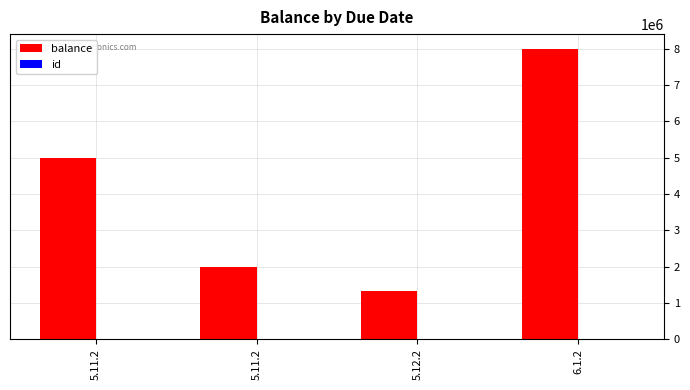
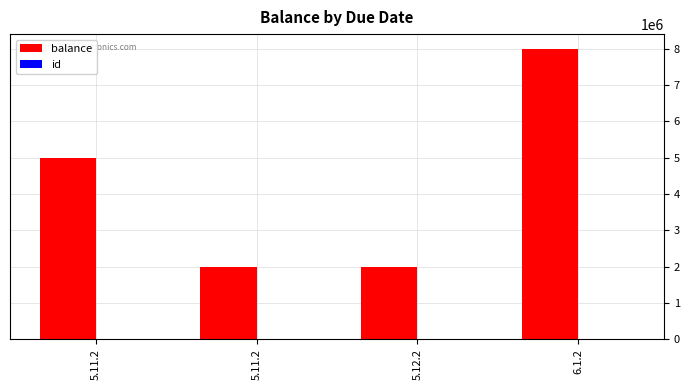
balance, 5.12.2: 1300000 -> 2000000
